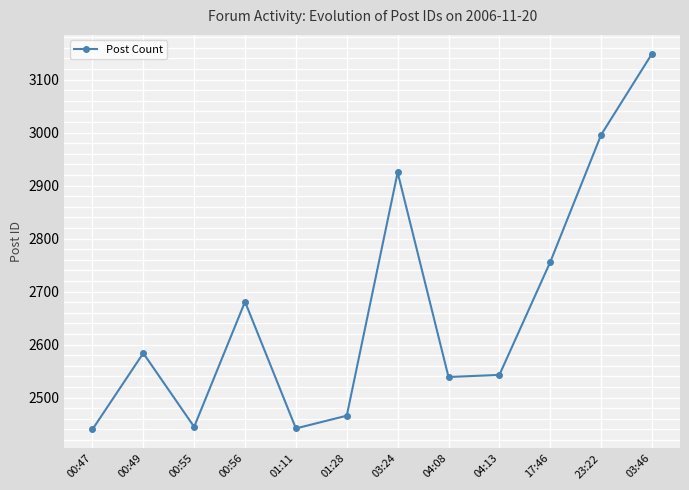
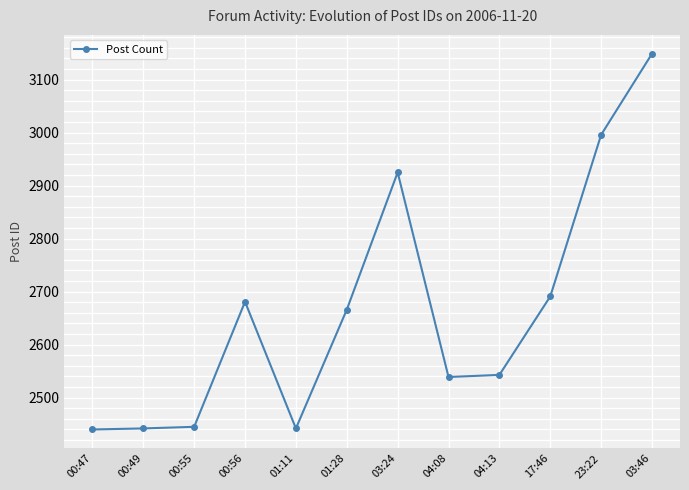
00:49: 2580 -> 2440
01:28: 2470 -> 2670
17:46: 2760 -> 2690
